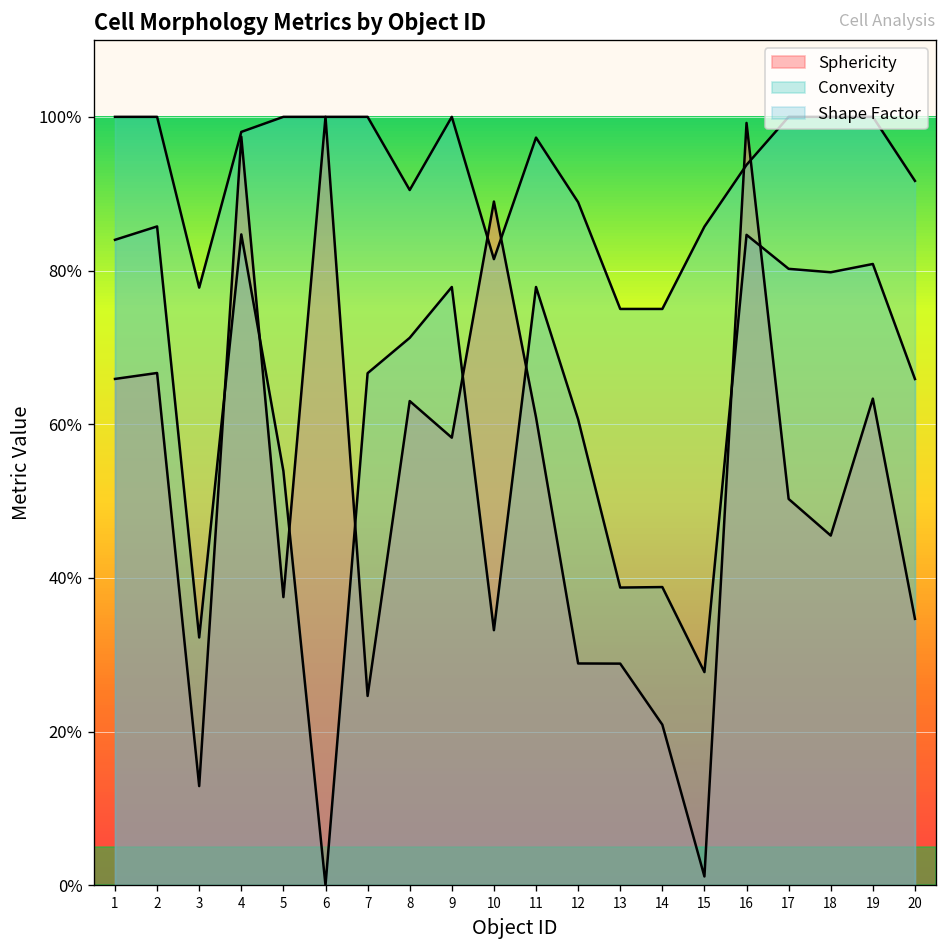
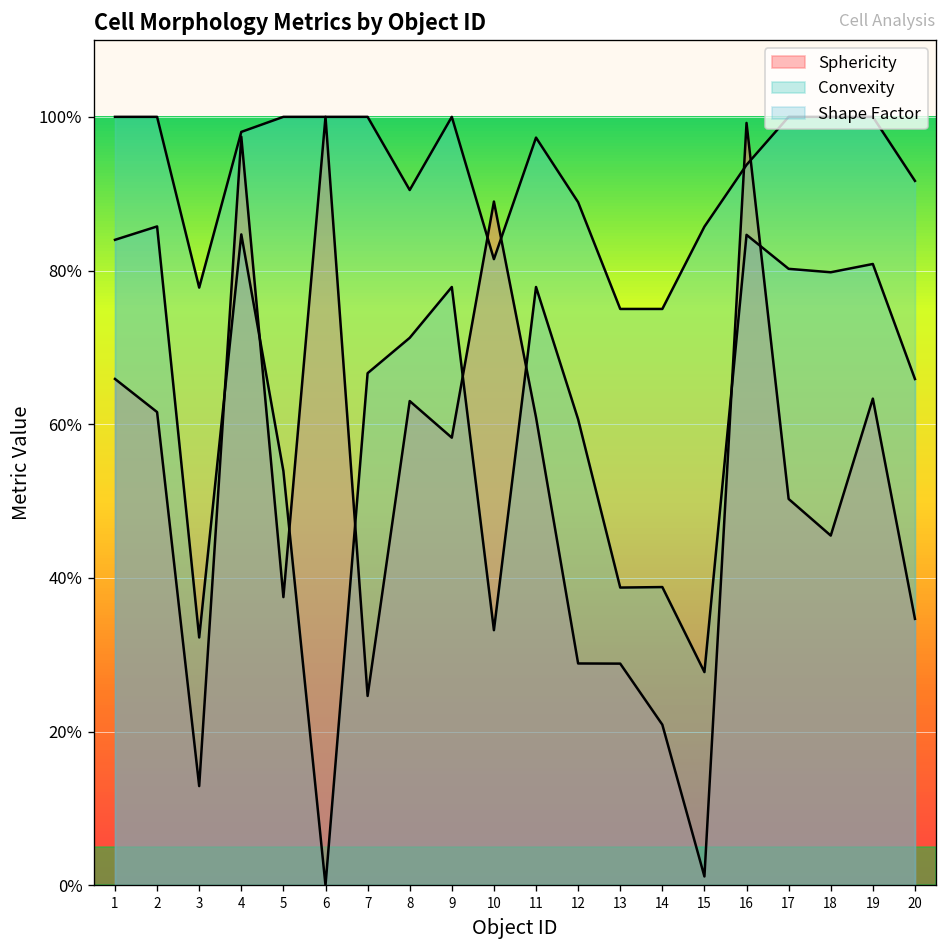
Sphericity, 2: 67% -> 62%
